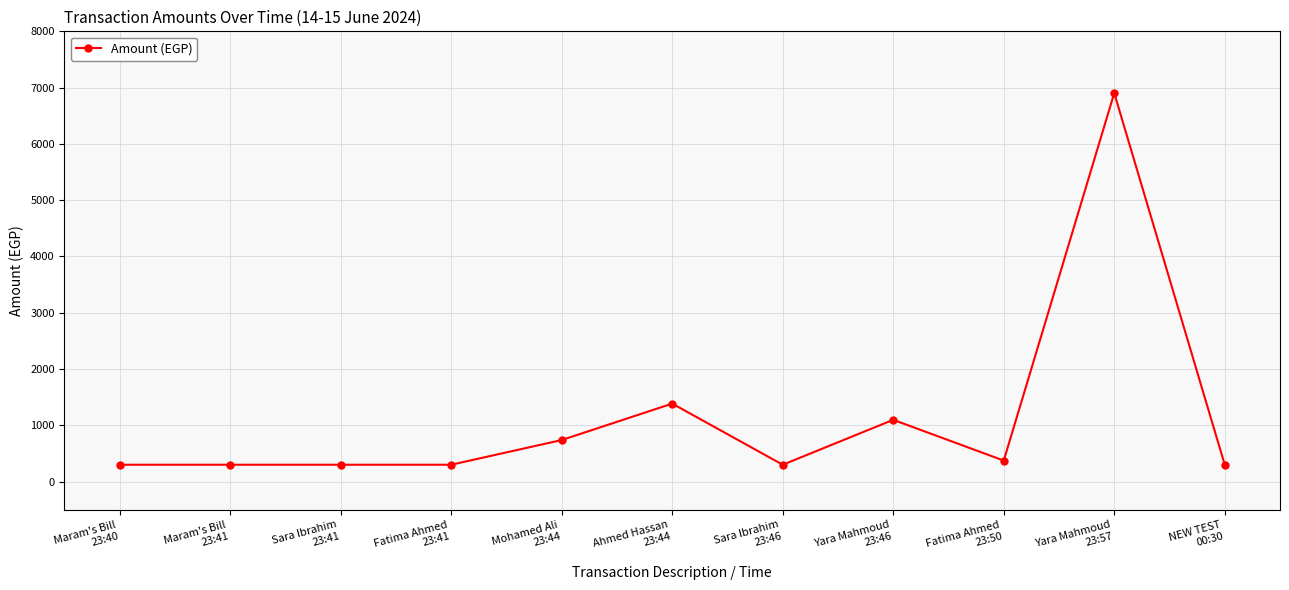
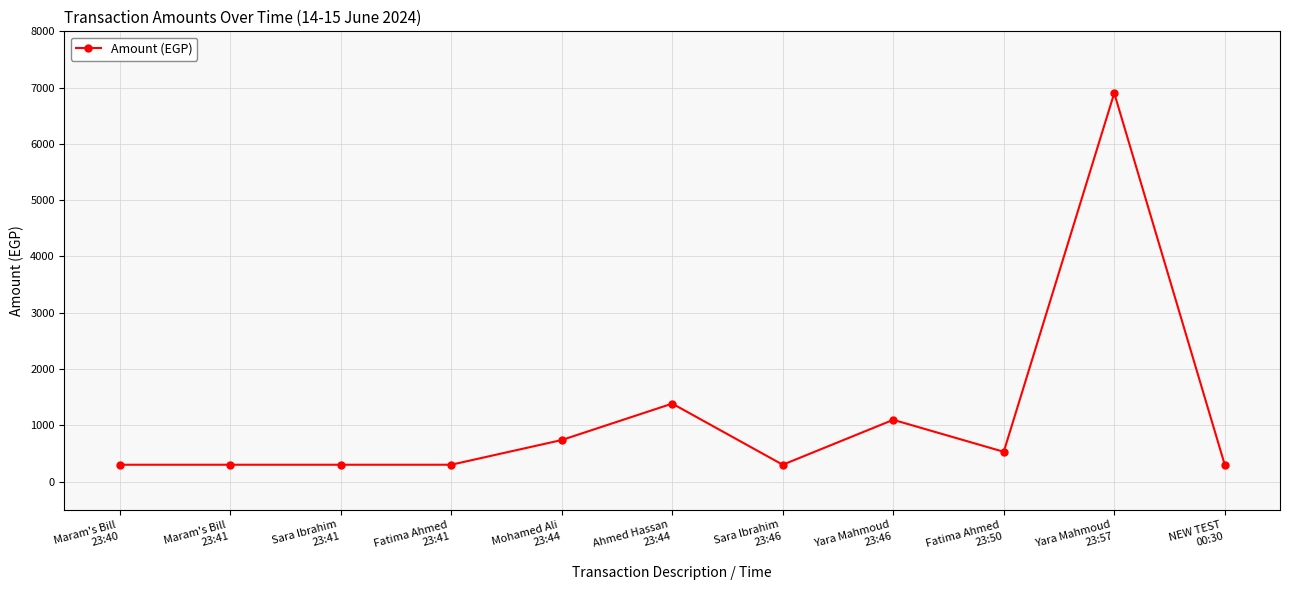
Fatima Ahmed 23:50: 400 -> 500
